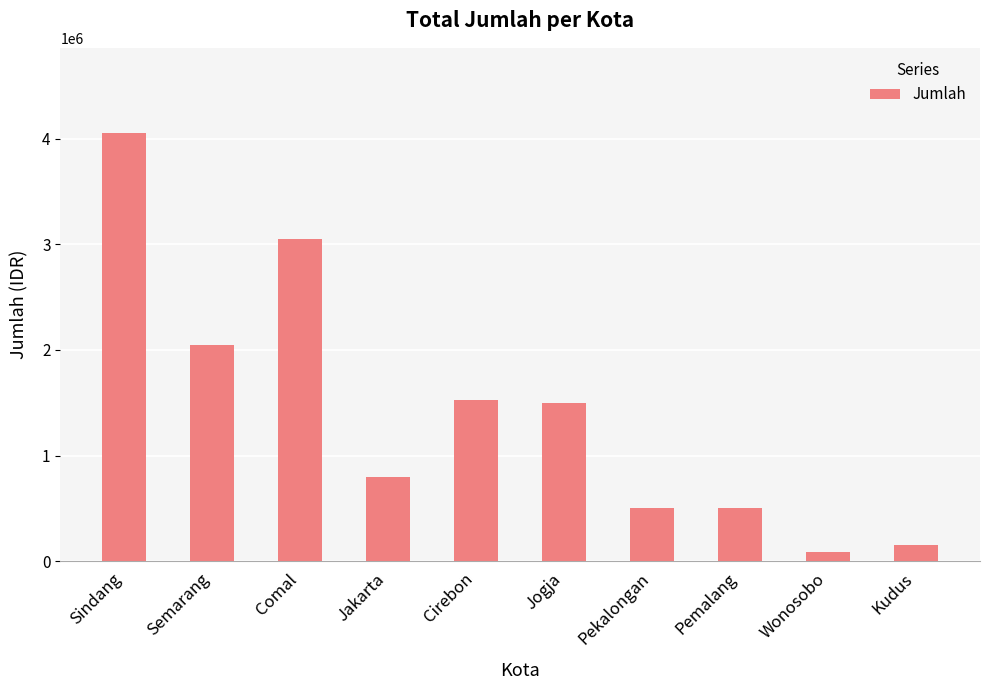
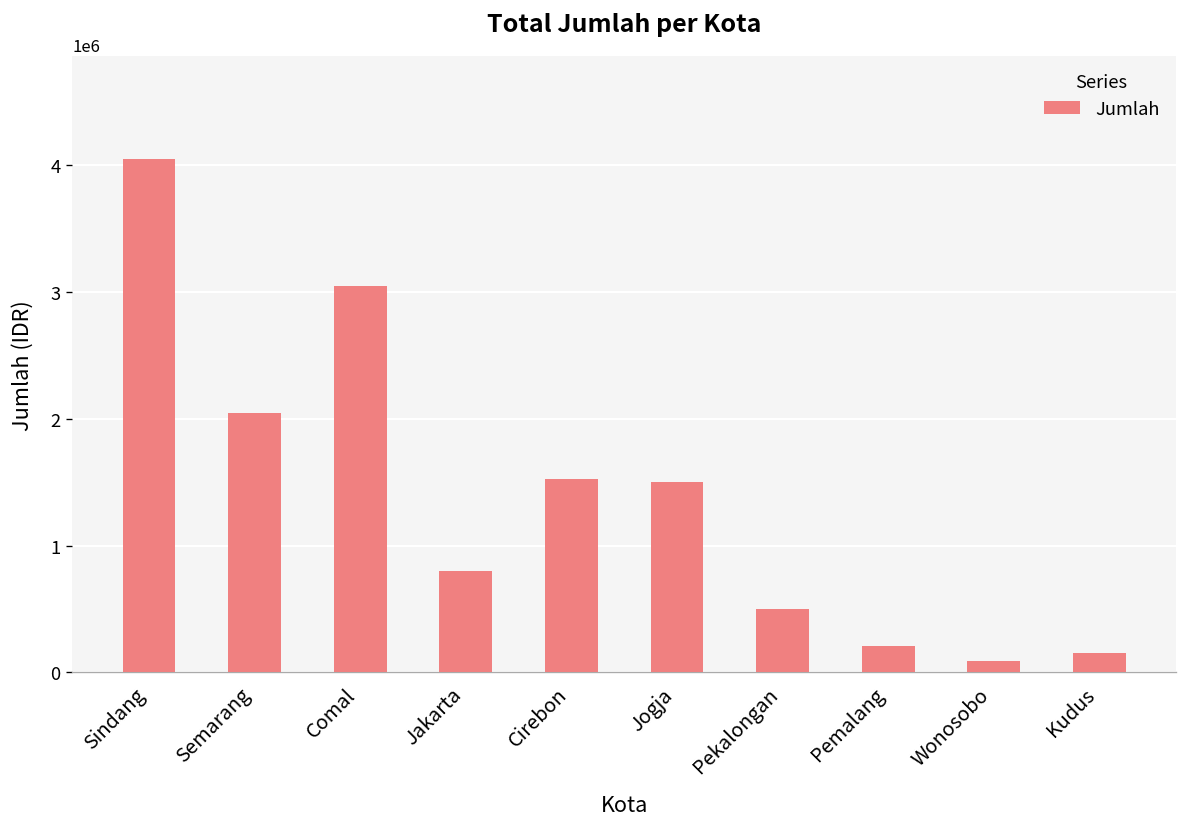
Pemalang: 500000 -> 210000
